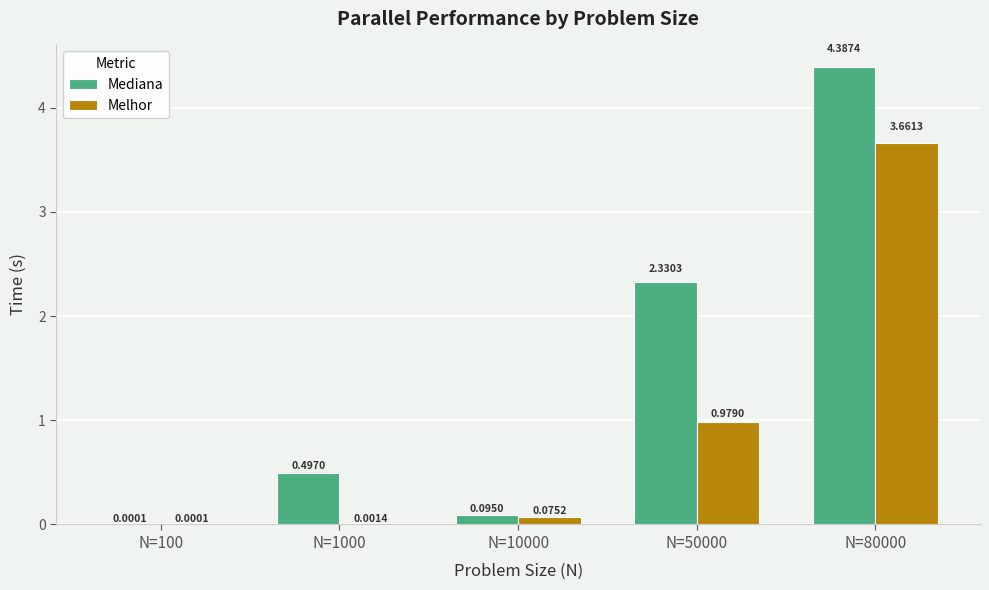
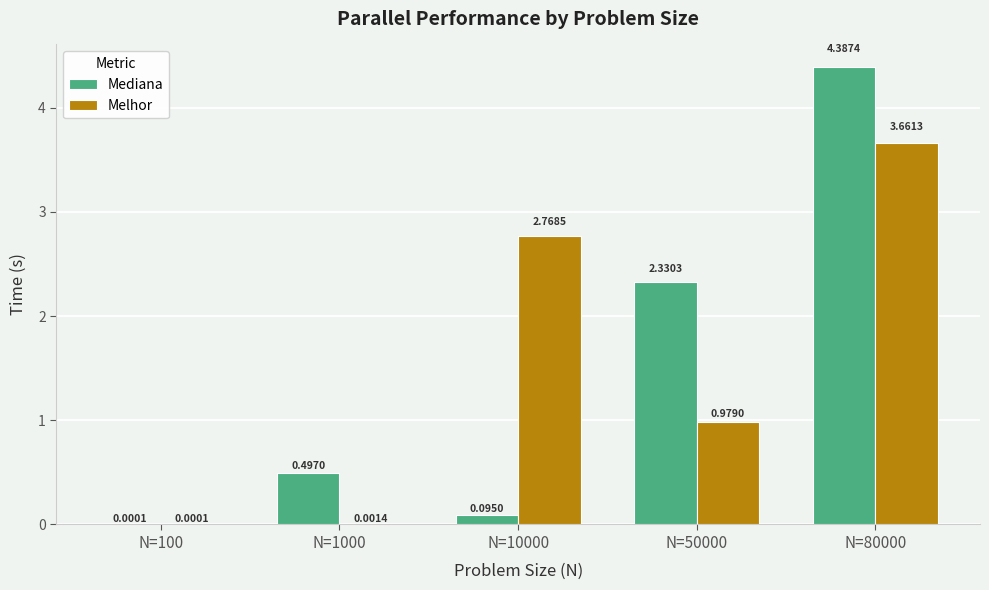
Melhor, N=10000: 0.0752 -> 2.7685
